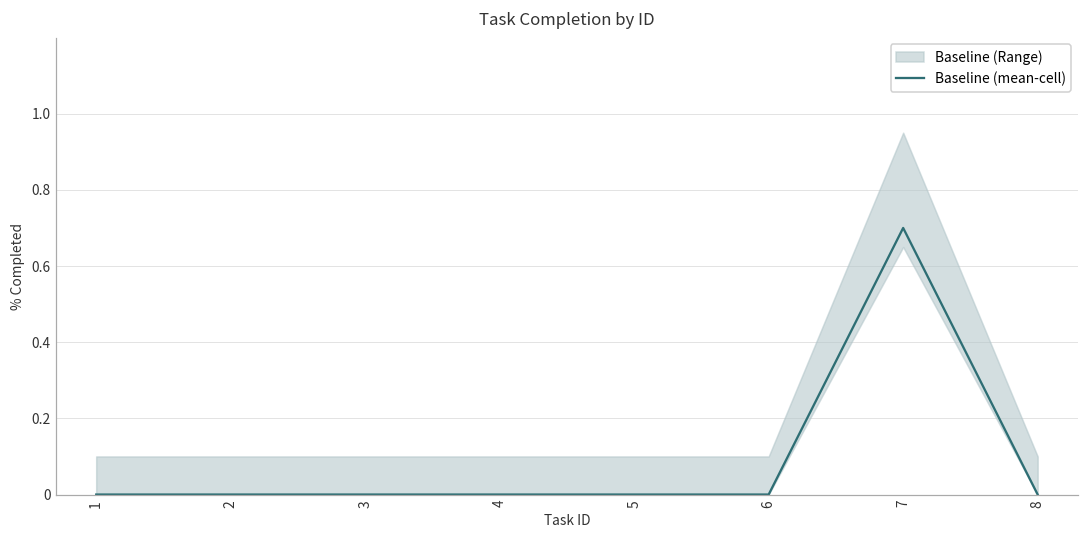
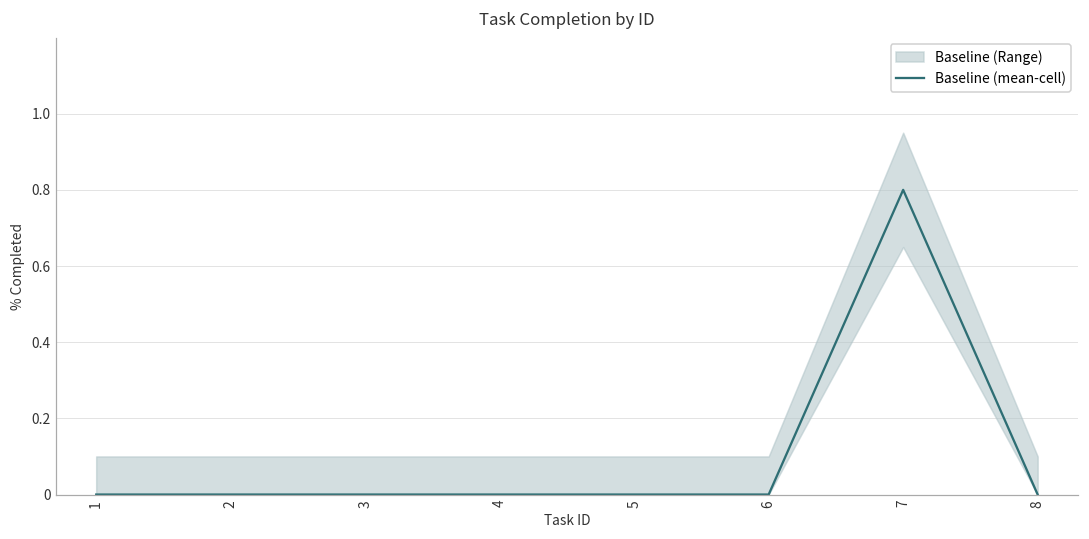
Baseline (mean-cell), 7: 0.7 -> 0.8
